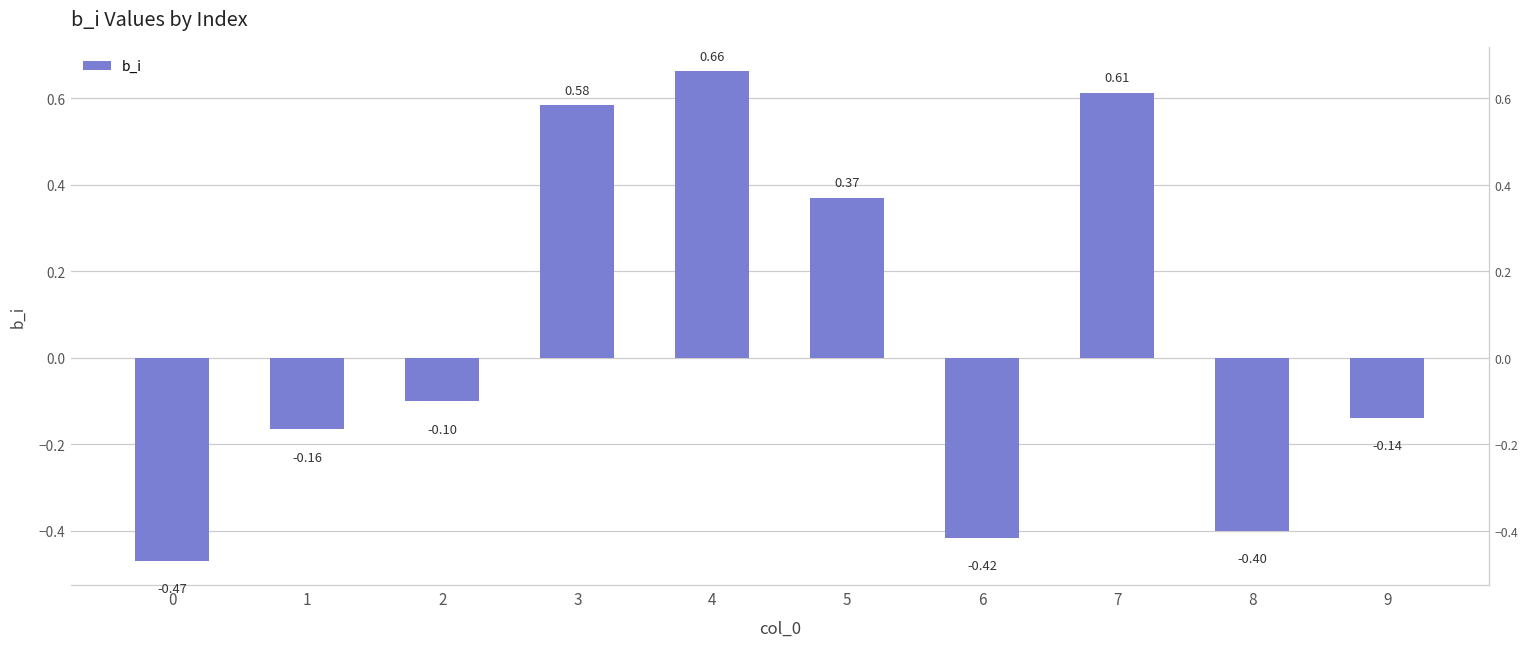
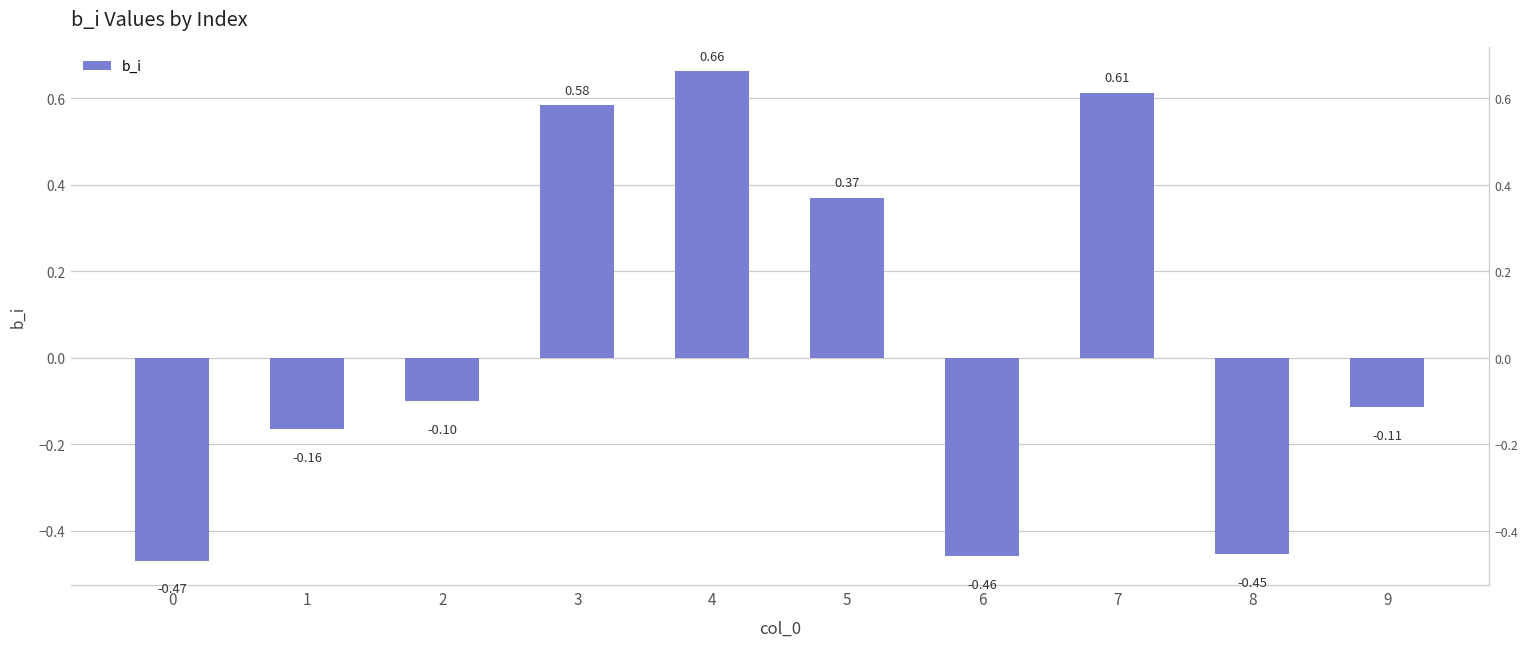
6: -0.42 -> -0.46
8: -0.40 -> -0.45
9: -0.14 -> -0.11
